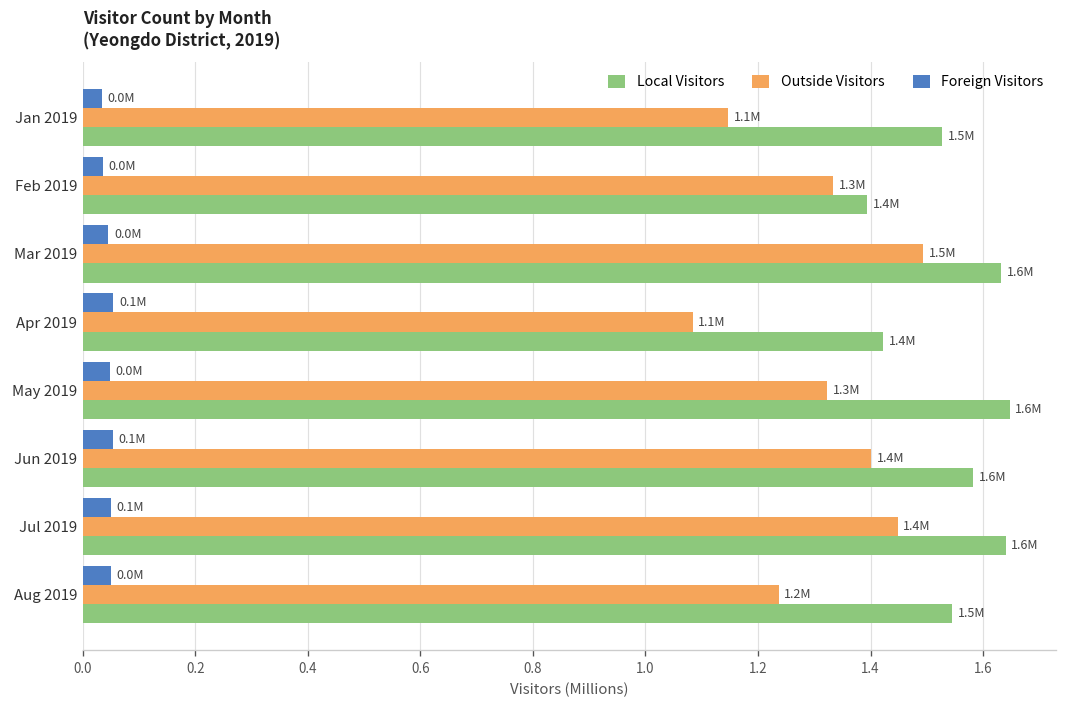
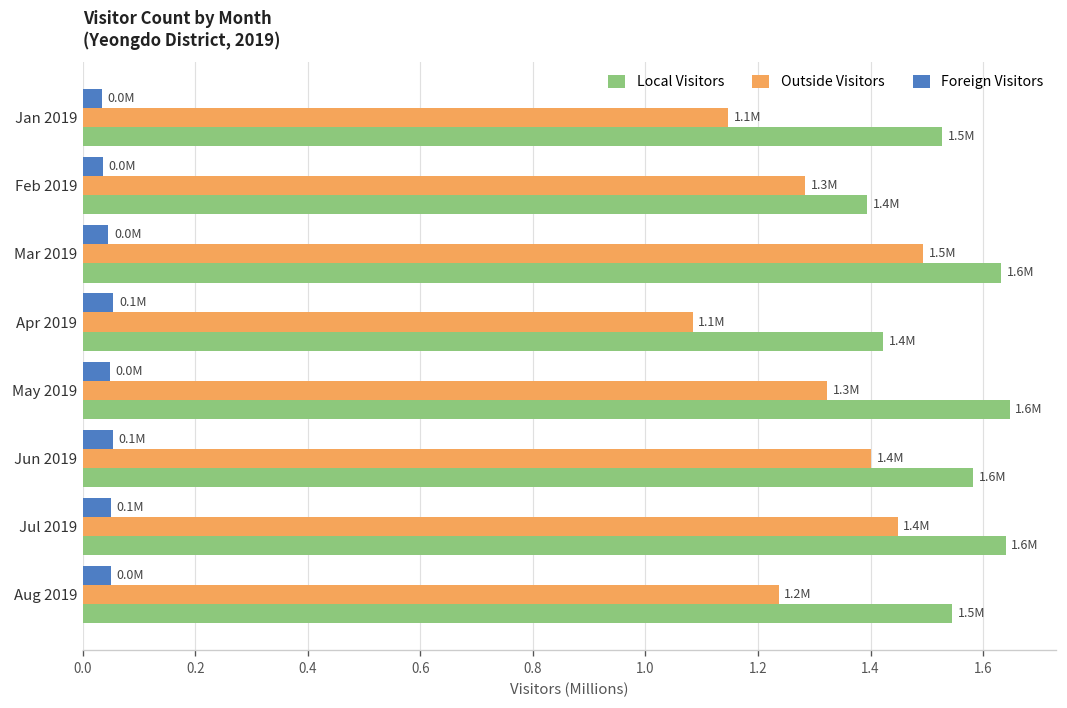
Outside Visitors, Feb 2019: 1.33 -> 1.28
